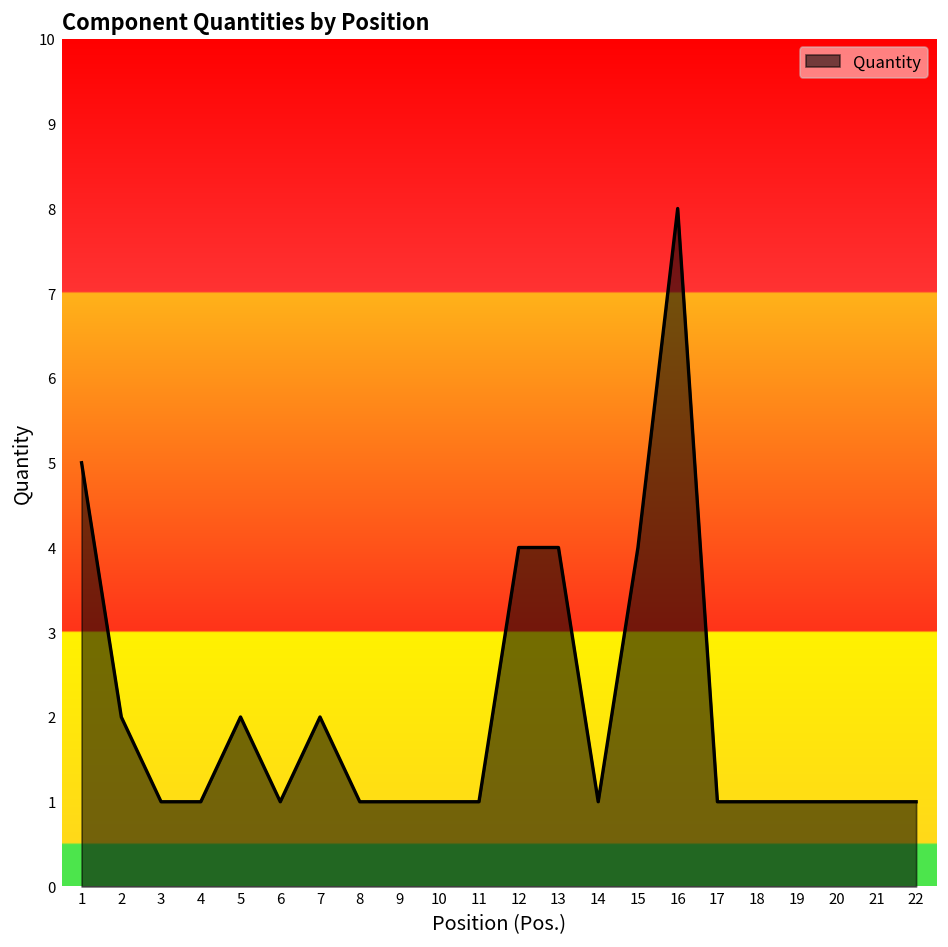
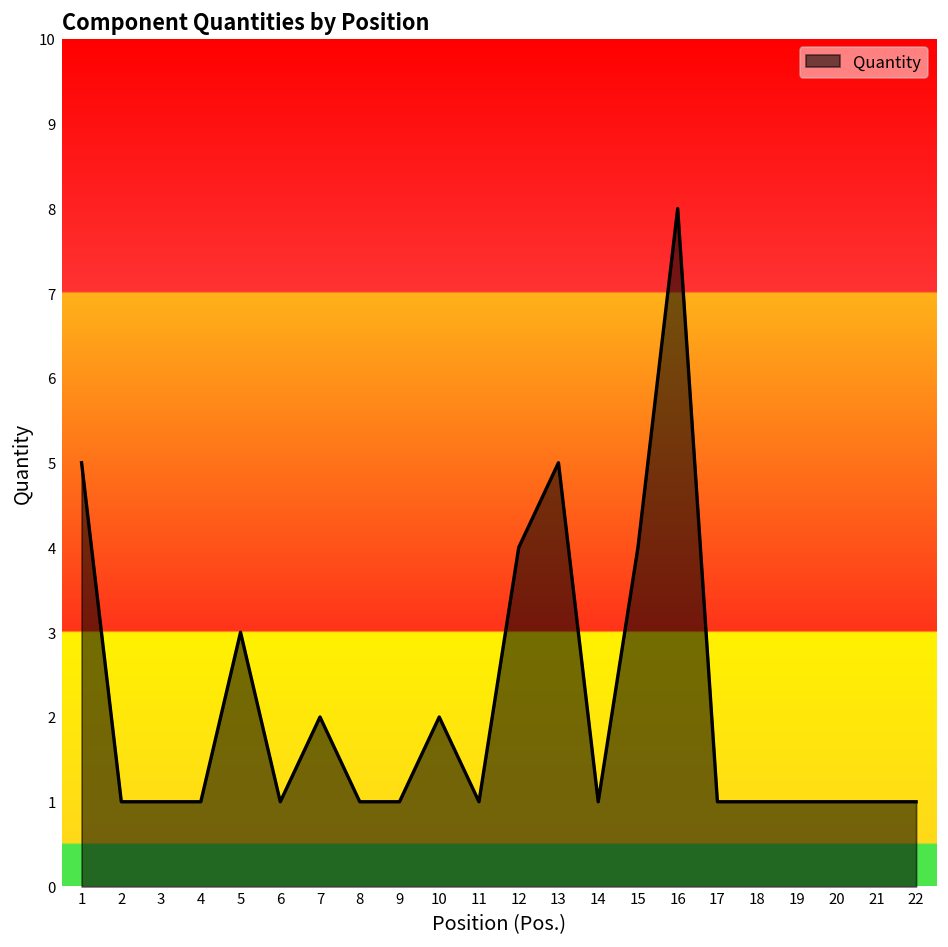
2: 2 -> 1
5: 2 -> 3
10: 1 -> 2
13: 4 -> 5
